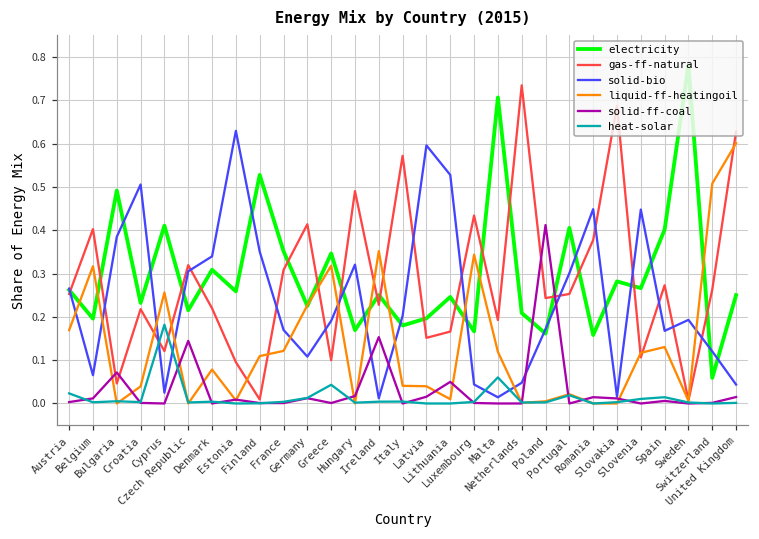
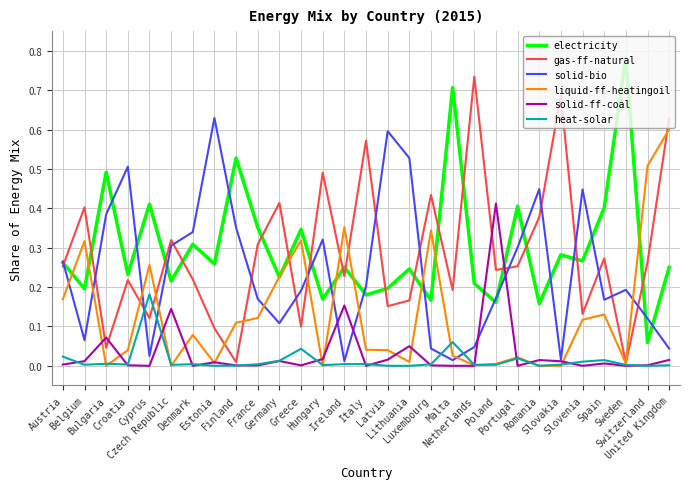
liquid-ff-heatingoil, Malta: 0.12 -> 0.03
gas-ff-natural, Slovenia: 0.11 -> 0.13
